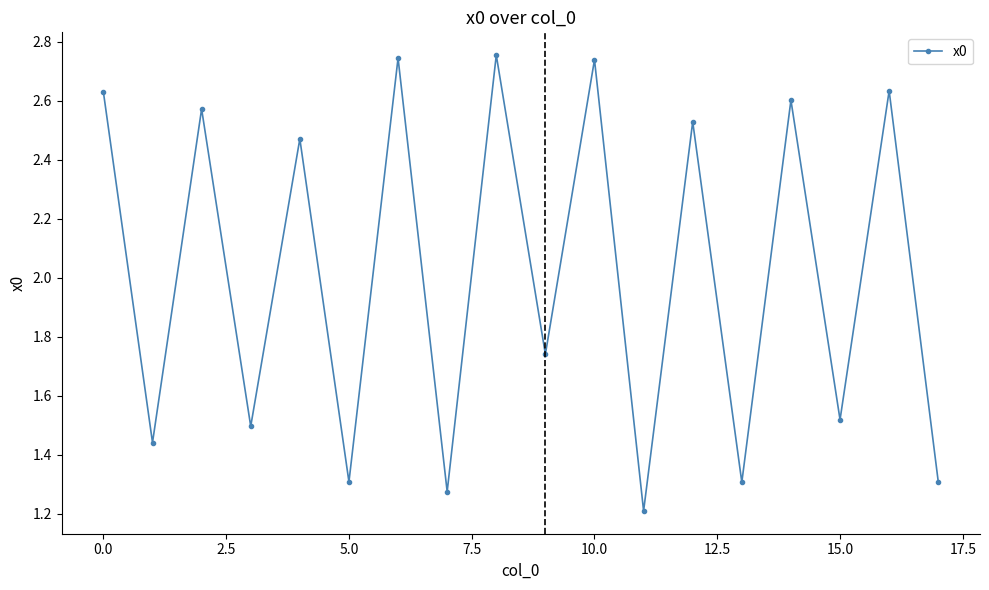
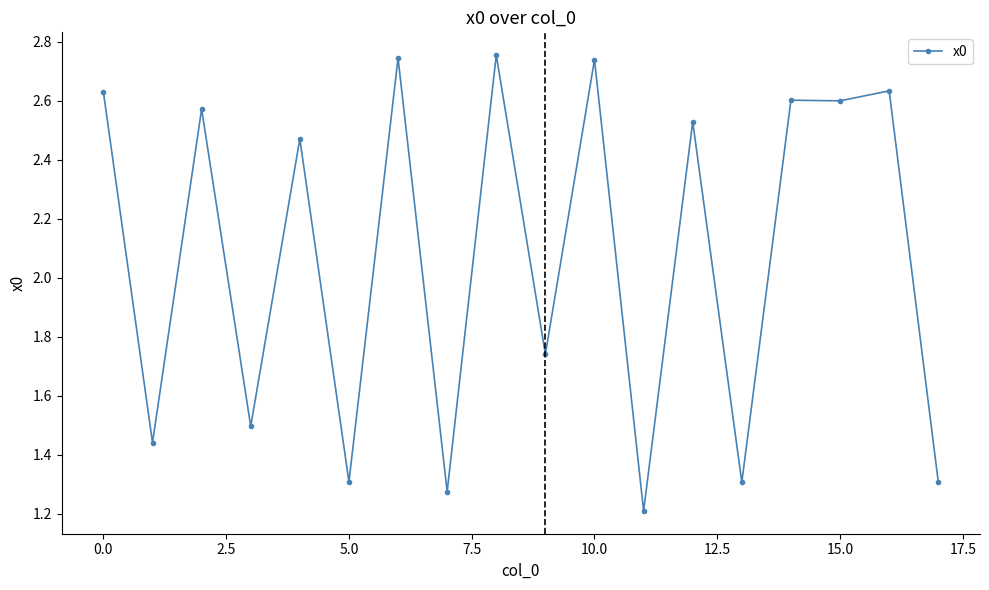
15.0: 1.52 -> 2.60
